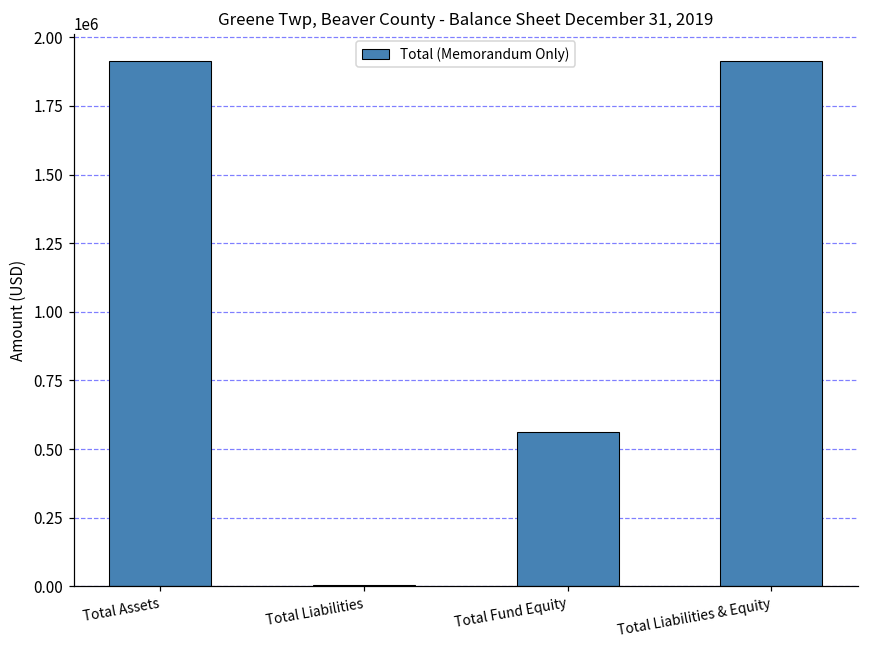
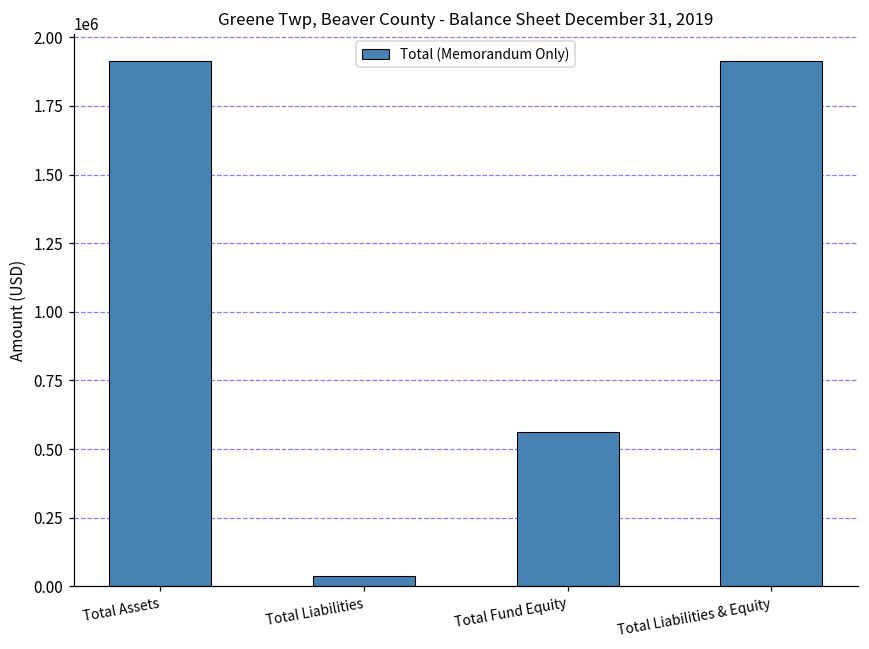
Total Liabilities: 0 -> 40000
